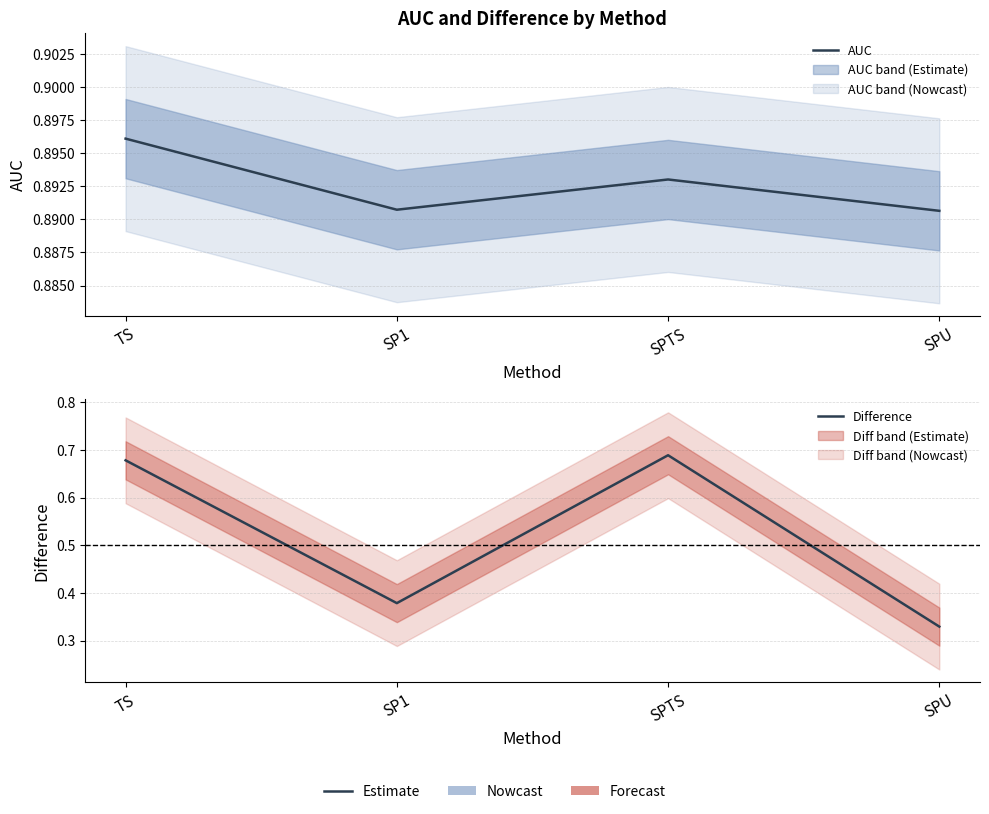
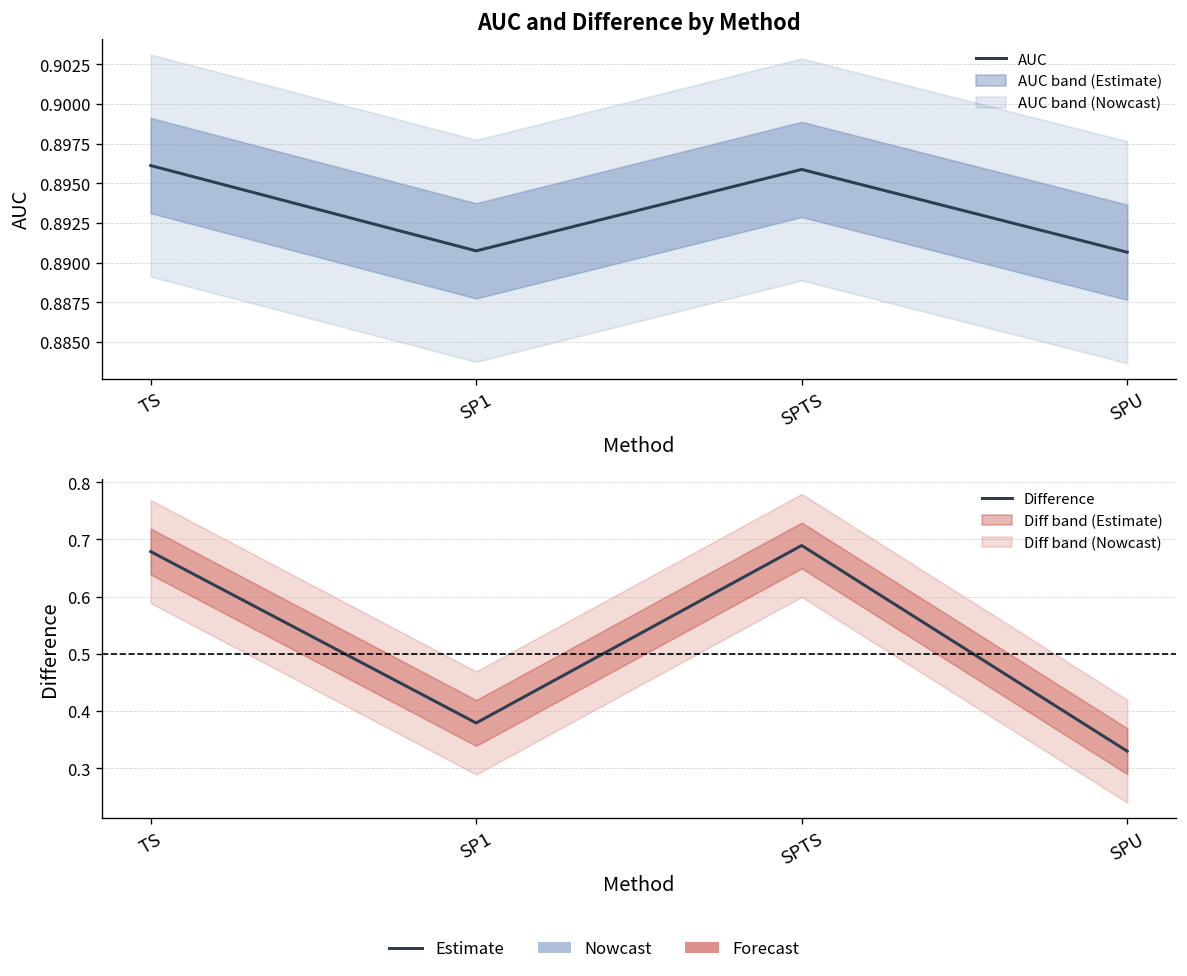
AUC and Difference by Method, AUC, SPTS: 0.8930 -> 0.8959
